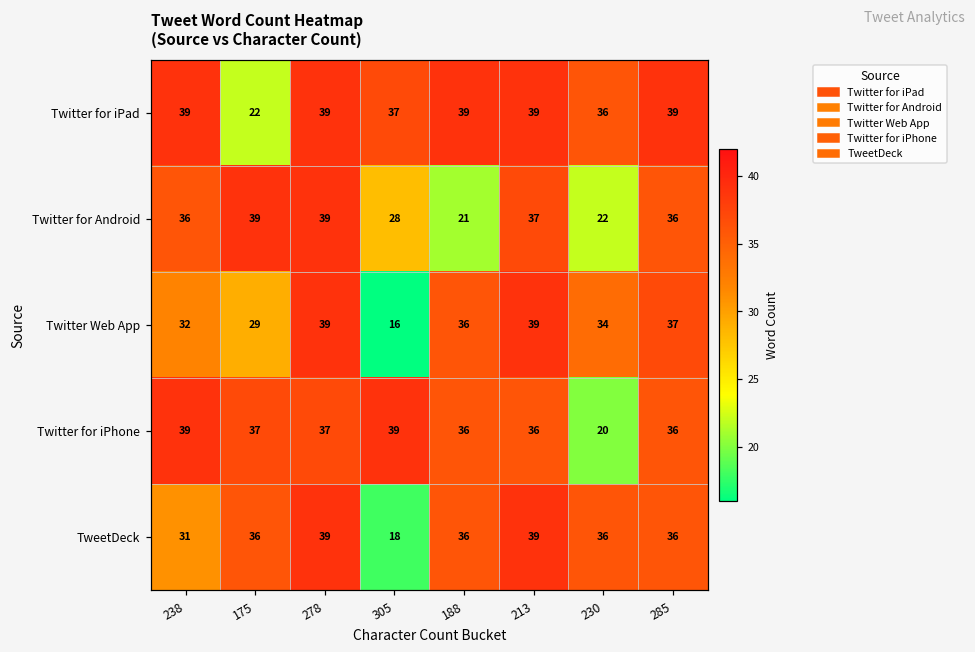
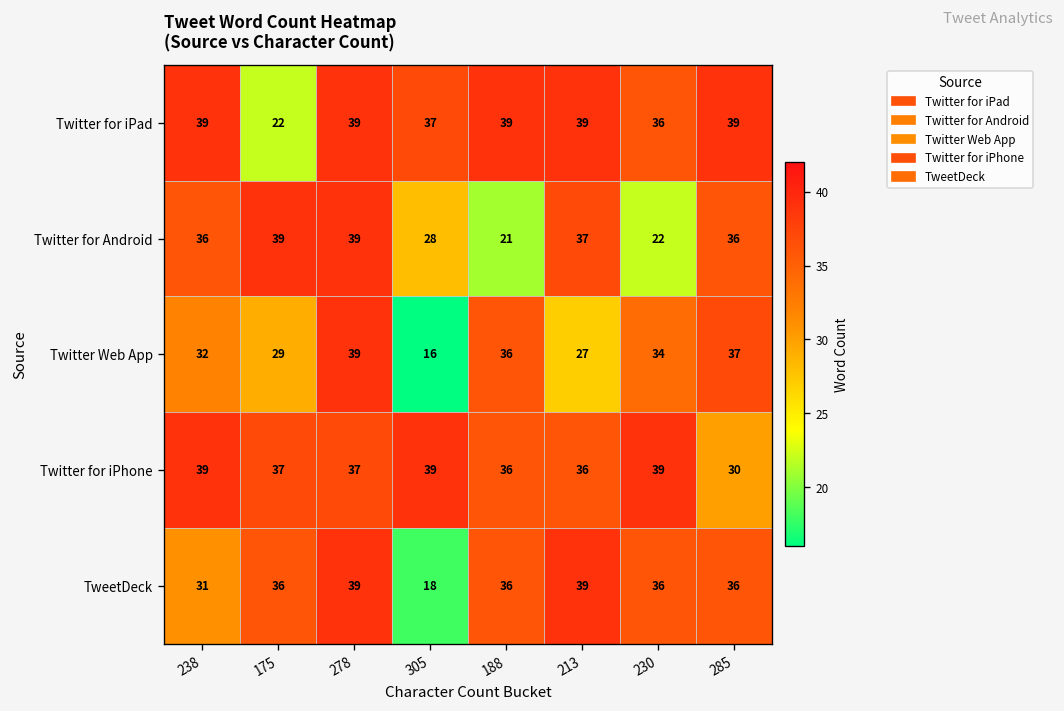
Twitter Web App, 213: 39 -> 27
Twitter for iPhone, 230: 20 -> 39
Twitter for iPhone, 285: 36 -> 30
